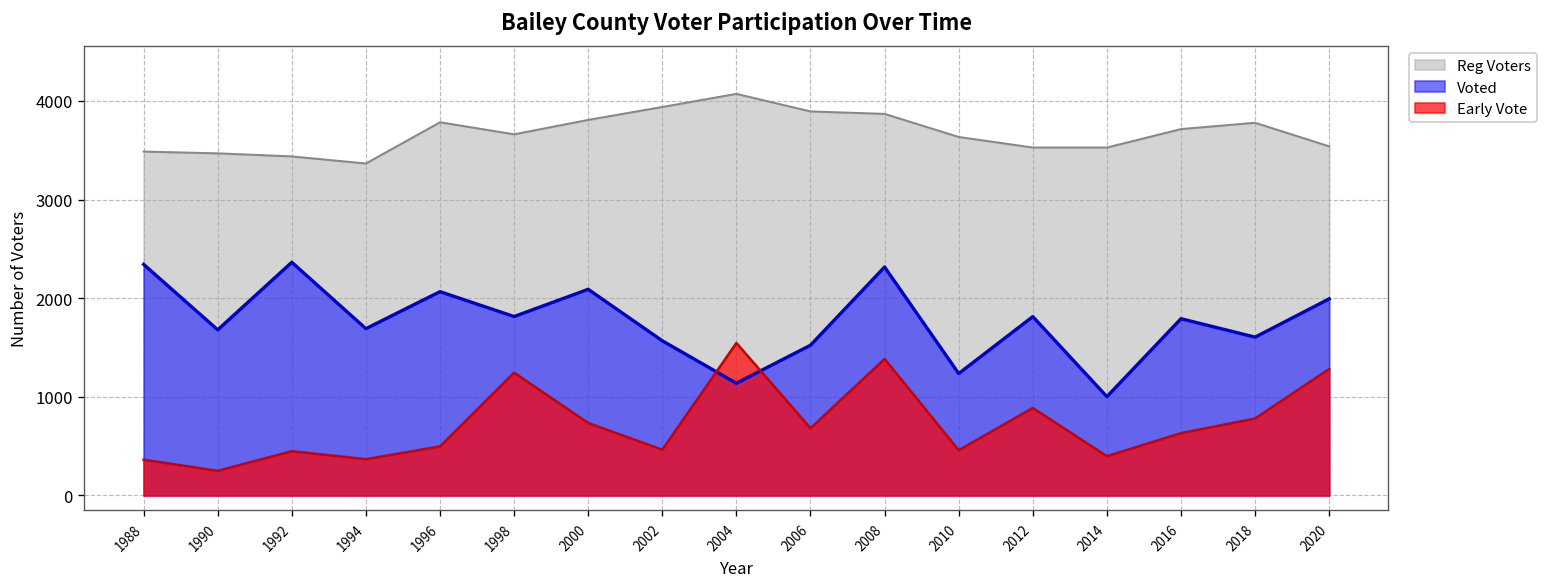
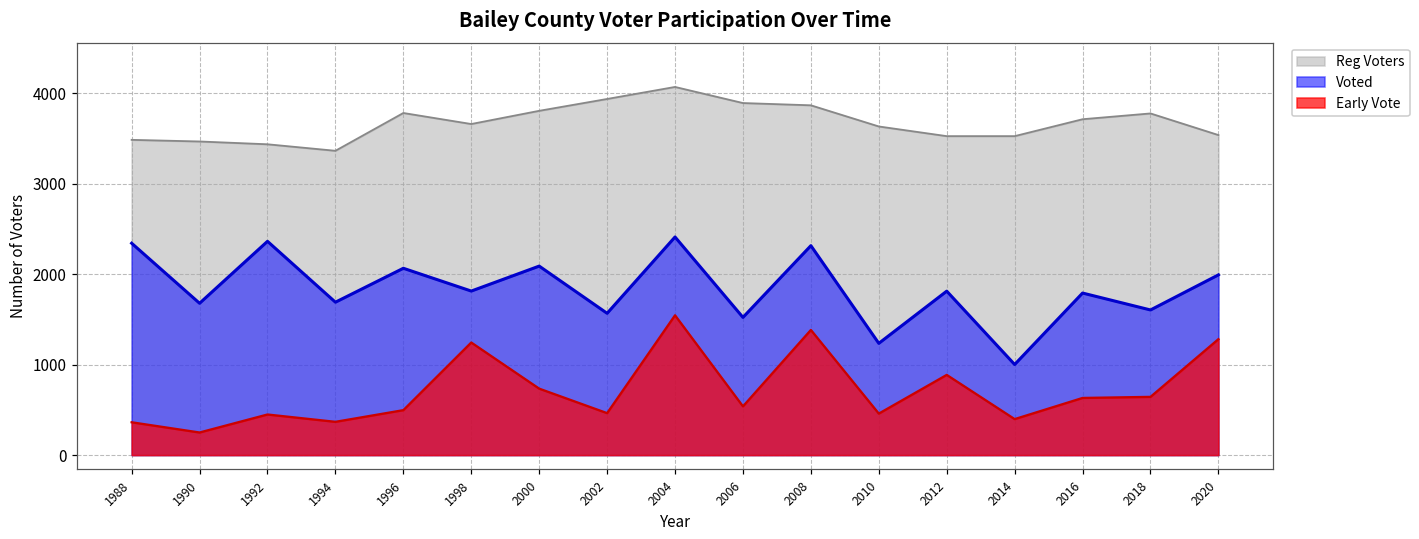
Voted, 2004: 1100 -> 2400
Early Vote, 2006: 700 -> 500
Early Vote, 2018: 800 -> 600
